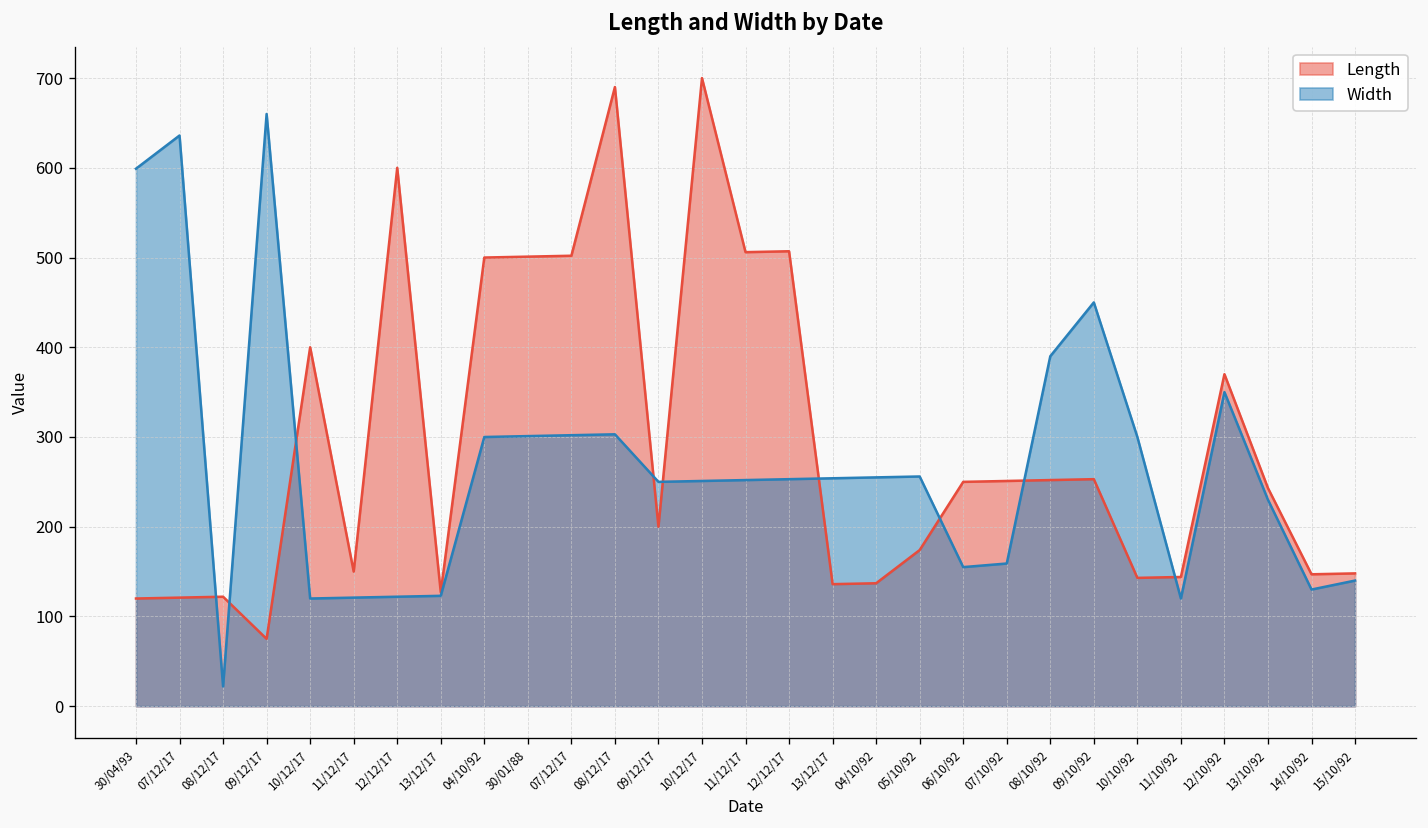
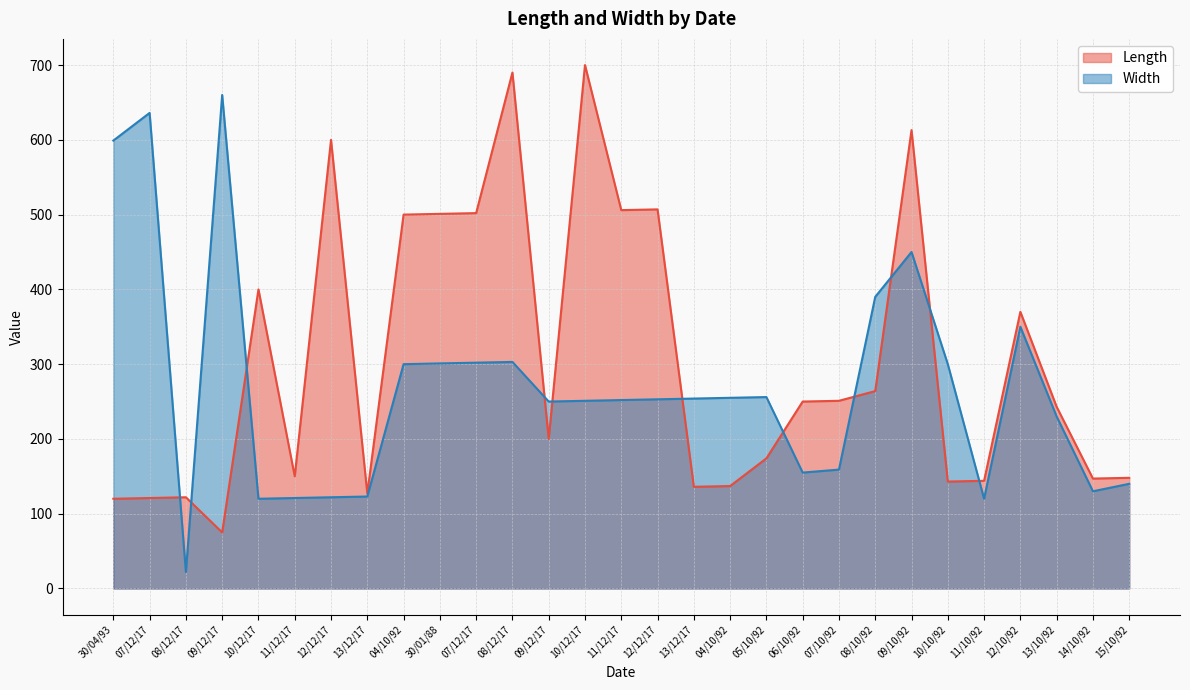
Length, 08/10/92: 250 -> 260
Length, 09/10/92: 250 -> 610
